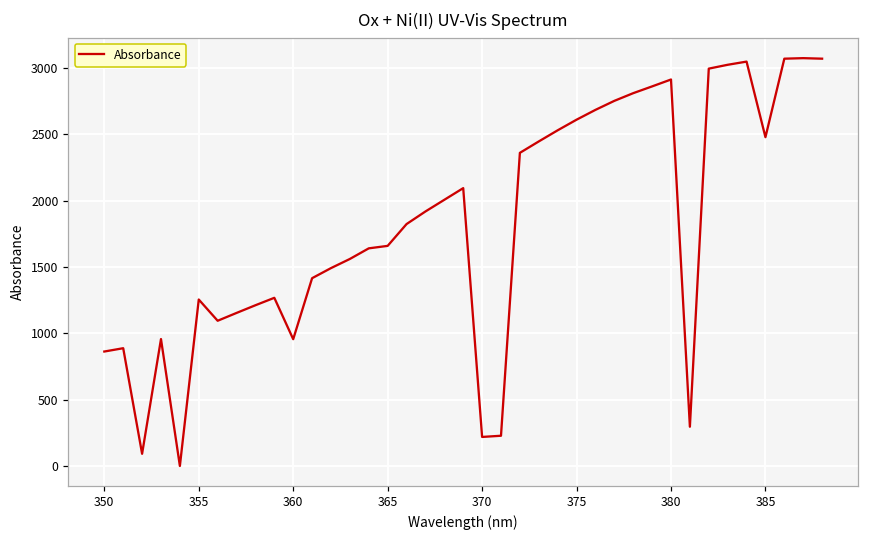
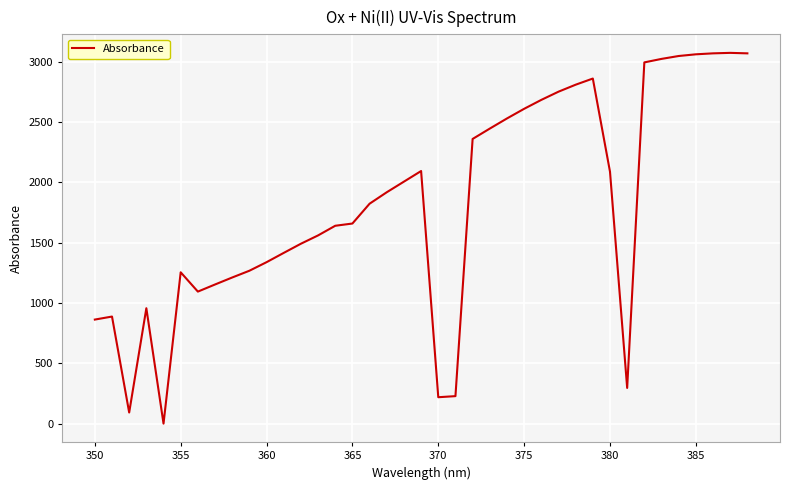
360: 960 -> 1340
380: 2910 -> 2090
385: 2480 -> 3060
